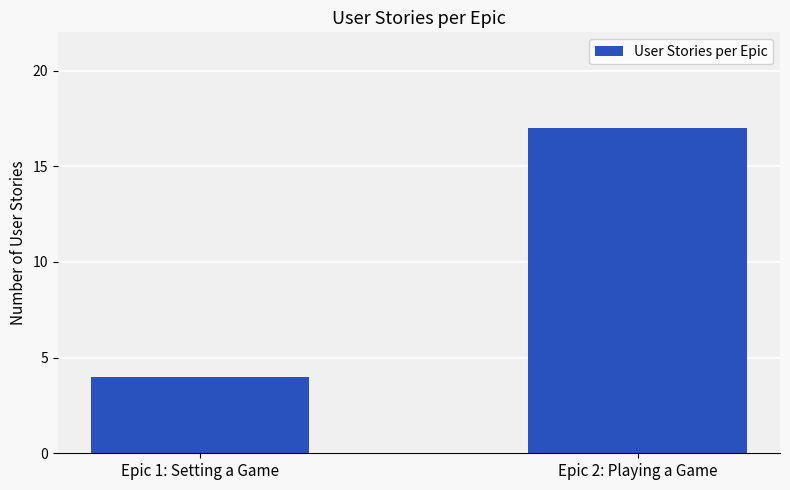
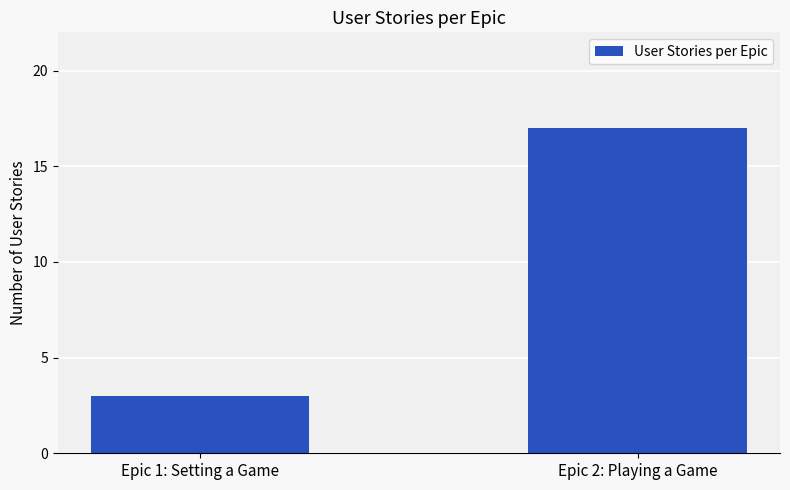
Epic 1: Setting a Game: 4 -> 3
